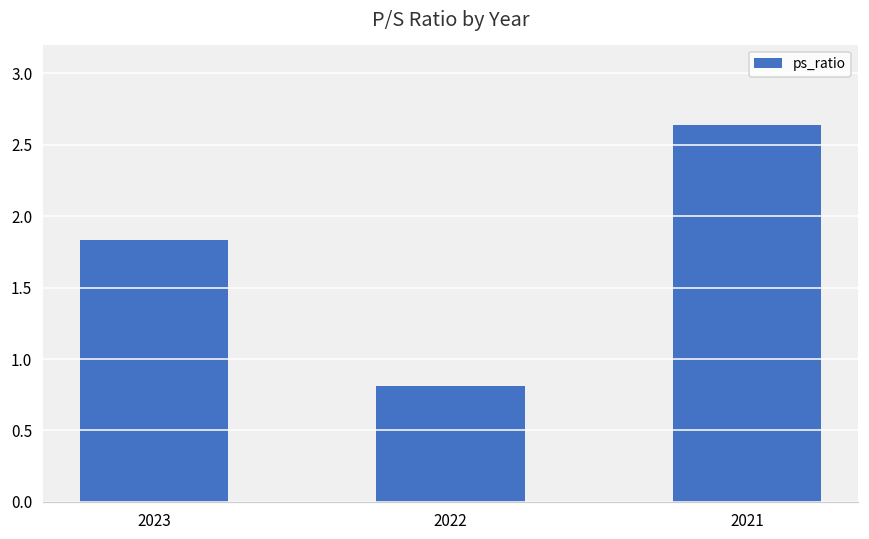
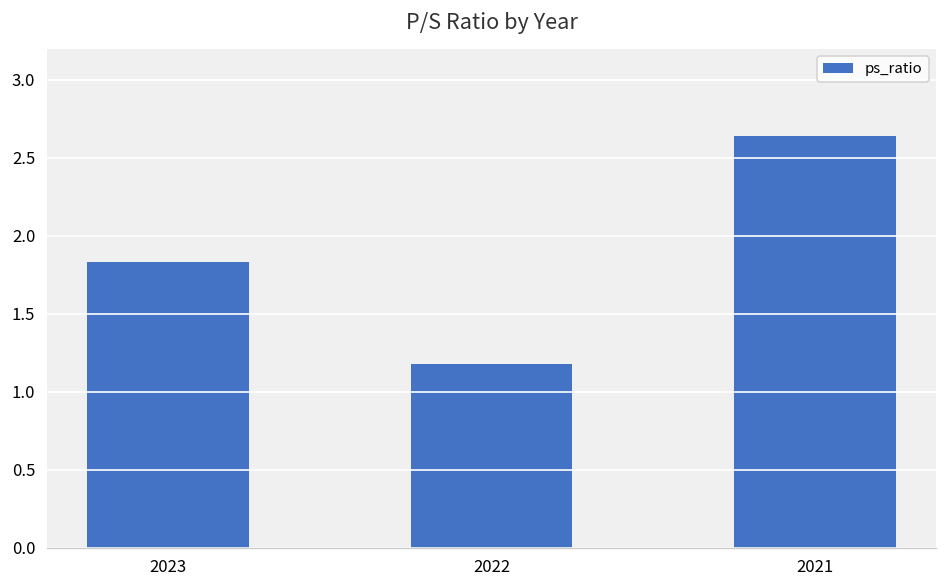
2022: 0.81 -> 1.18
